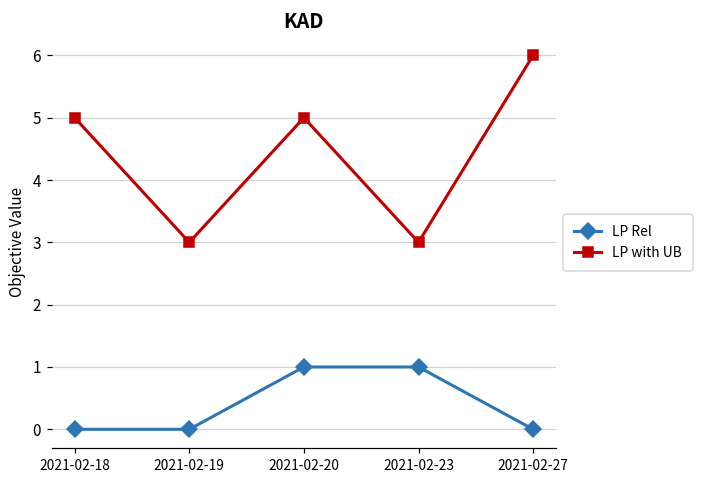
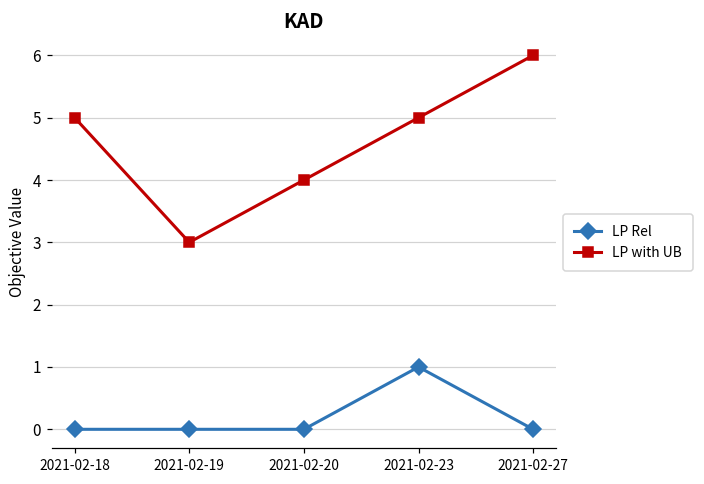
LP Rel, 2021-02-20: 1 -> 0
LP with UB, 2021-02-20: 5 -> 4
LP with UB, 2021-02-23: 3 -> 5
